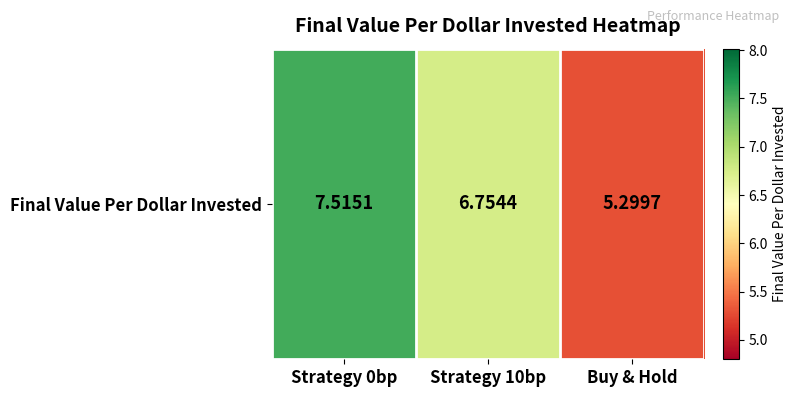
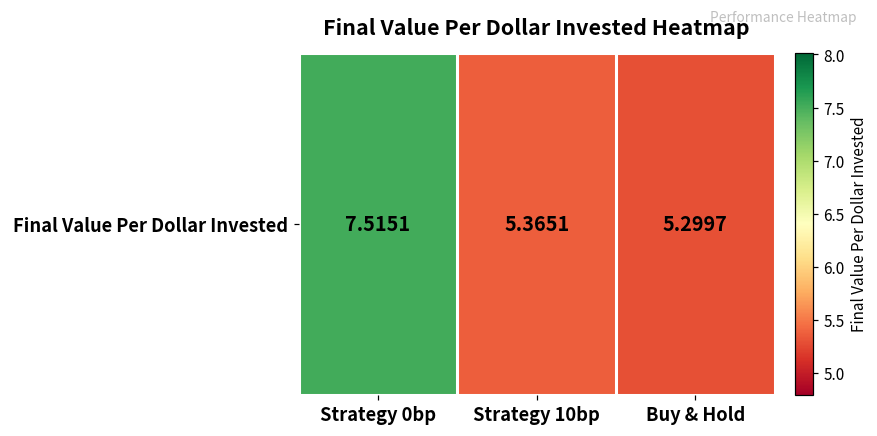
Final Value Per Dollar Invested, Strategy 10bp: 6.7544 -> 5.3651
